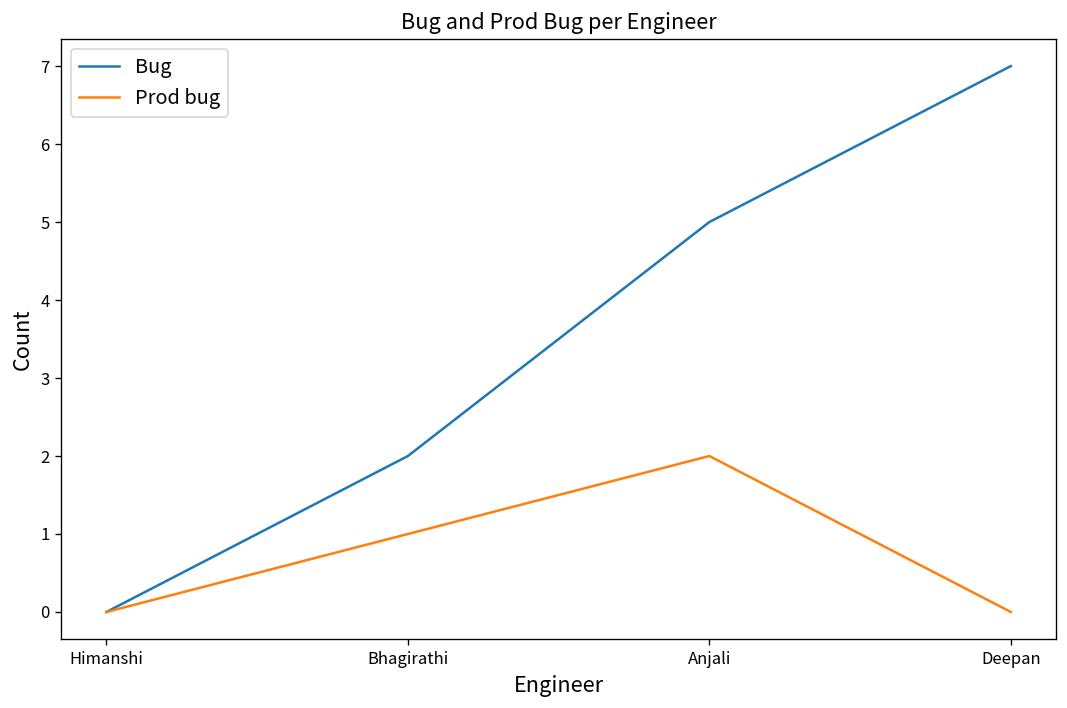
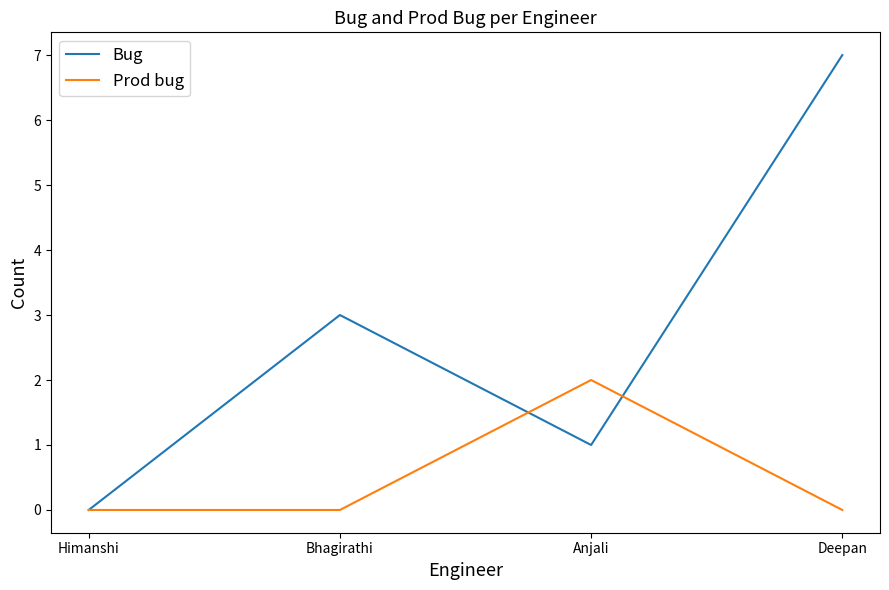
Bug, Bhagirathi: 2 -> 3
Prod bug, Bhagirathi: 1 -> 0
Bug, Anjali: 5 -> 1
